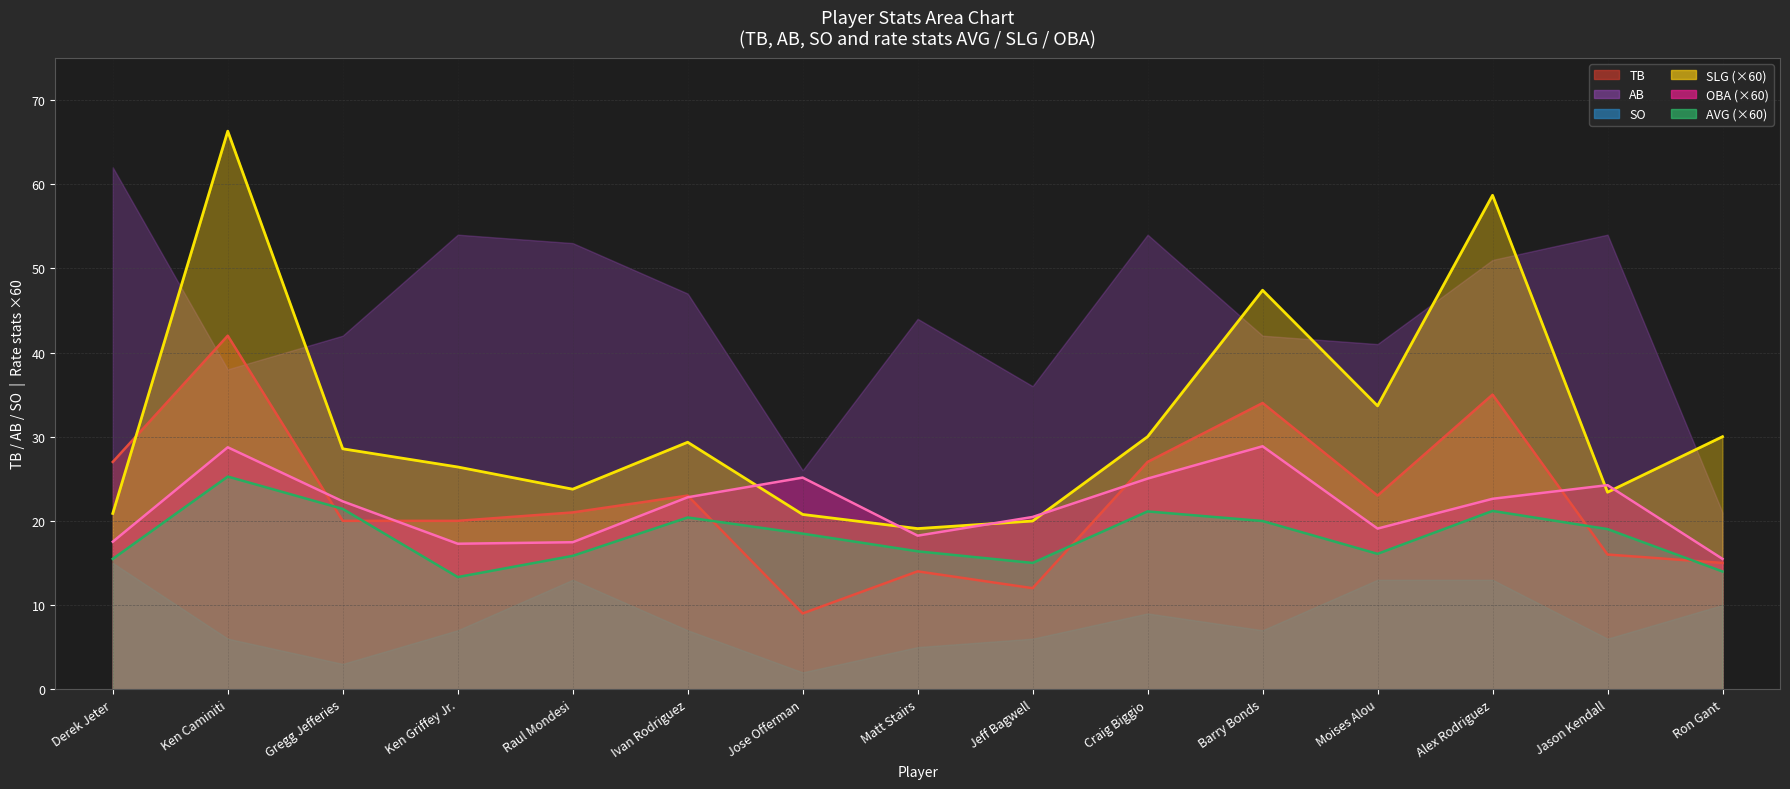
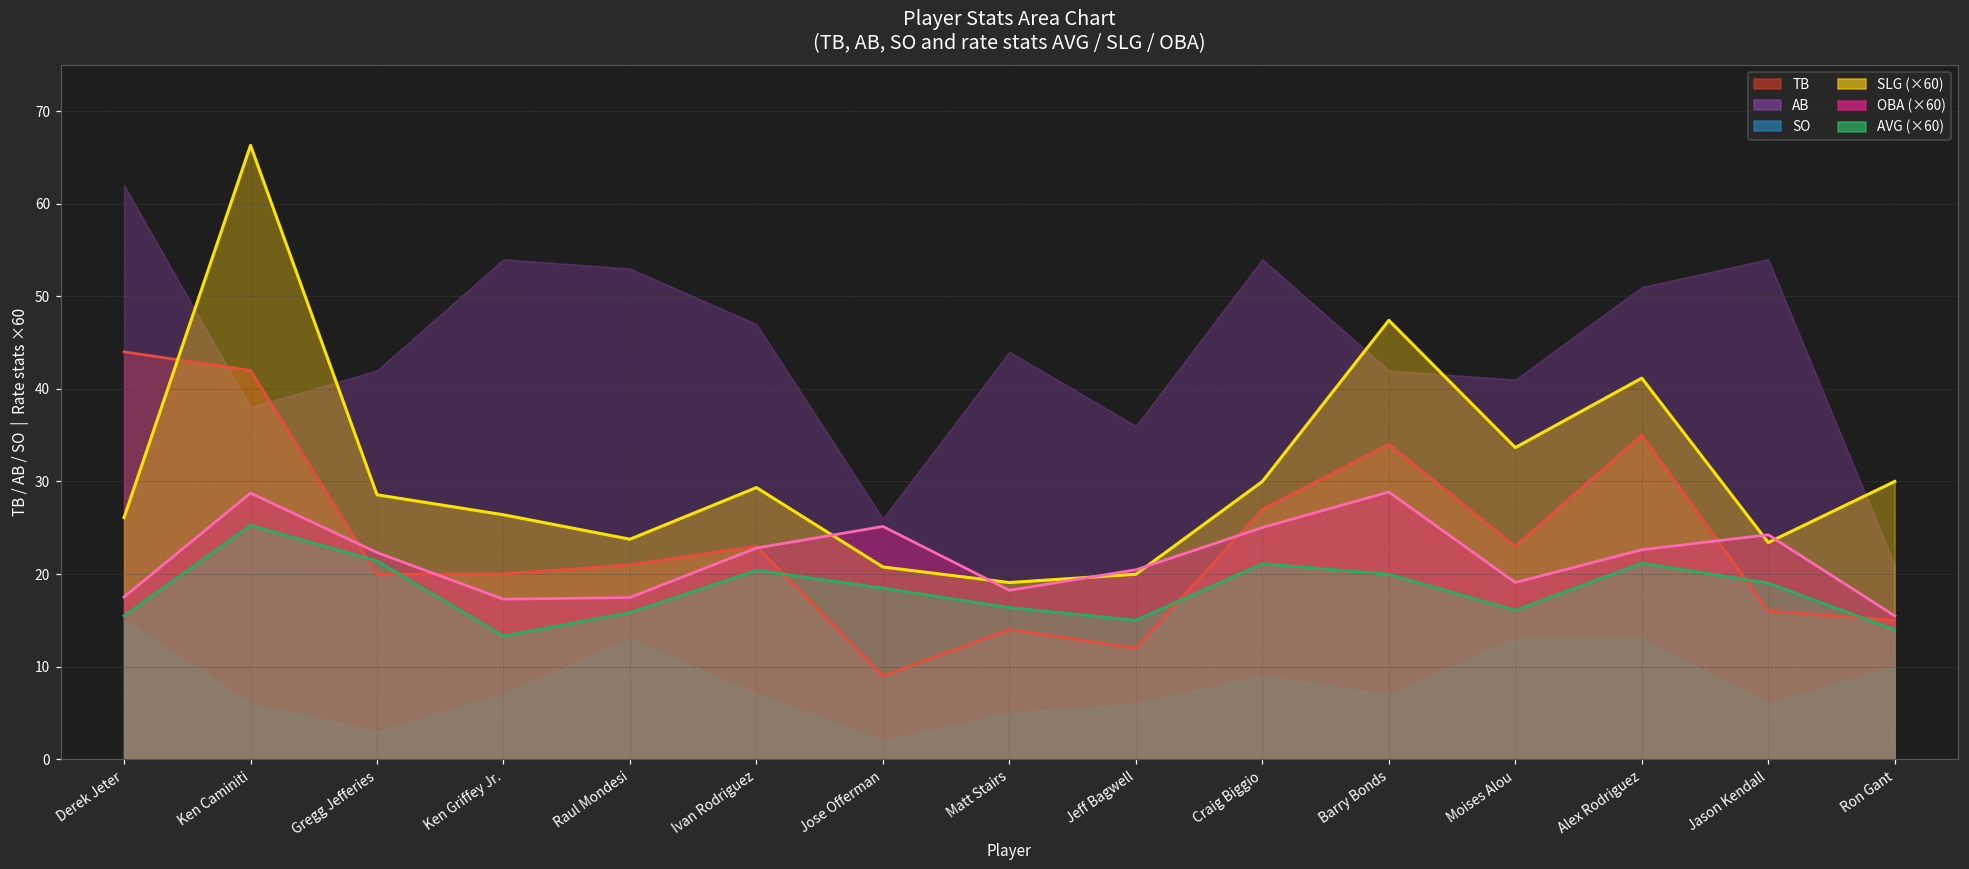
TB, Derek Jeter: 27 -> 44
SLG (×60), Derek Jeter: 21 -> 26
SLG (×60), Alex Rodriguez: 59 -> 41
